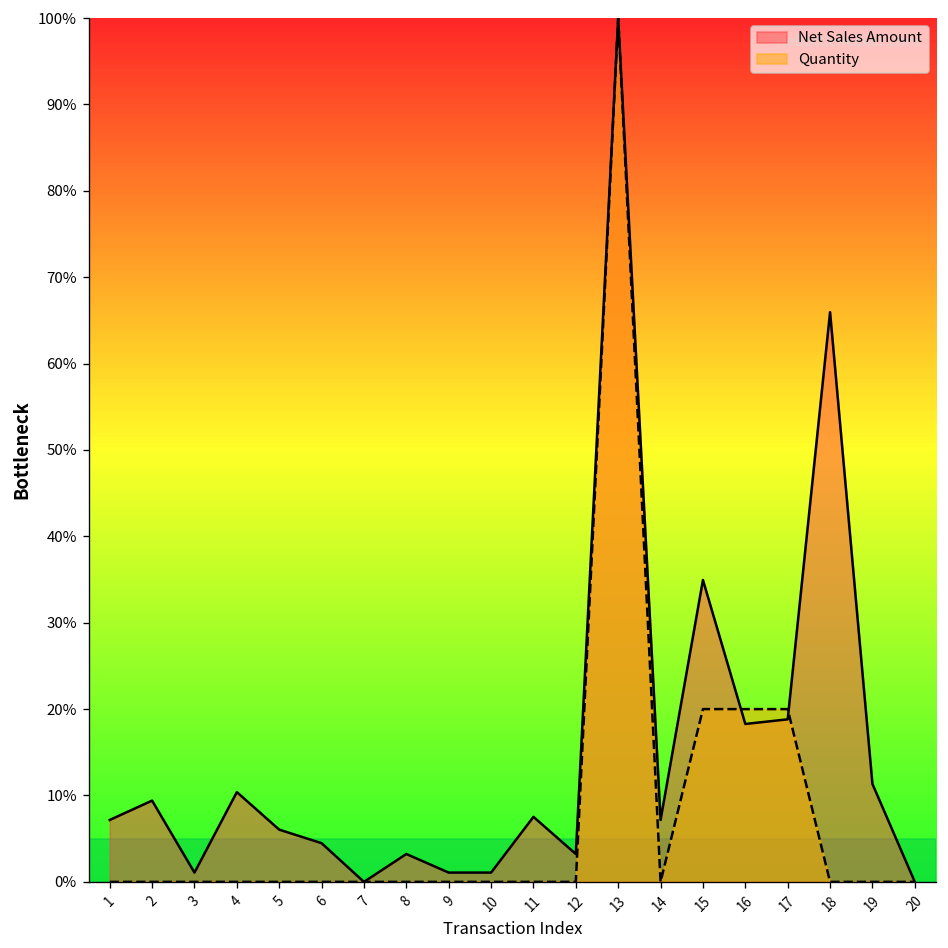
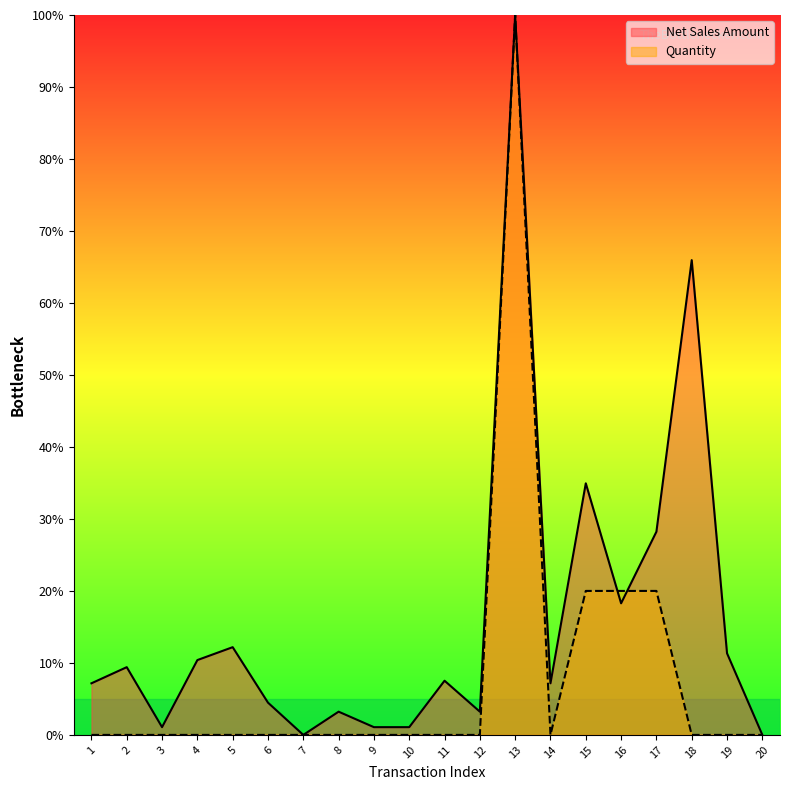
Net Sales Amount, 5: 6% -> 12%
Net Sales Amount, 17: 19% -> 28%
